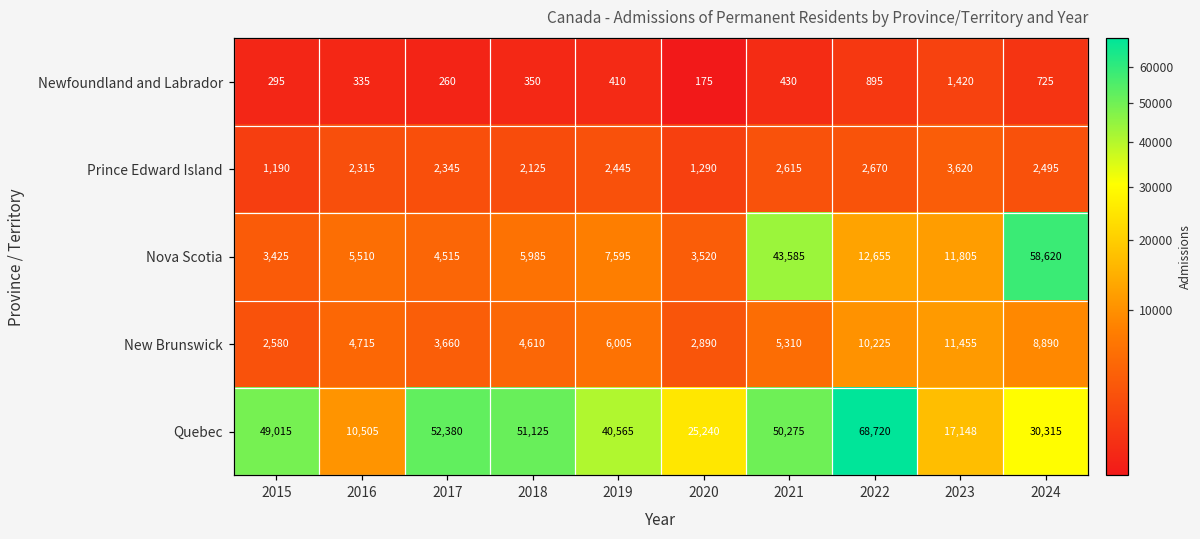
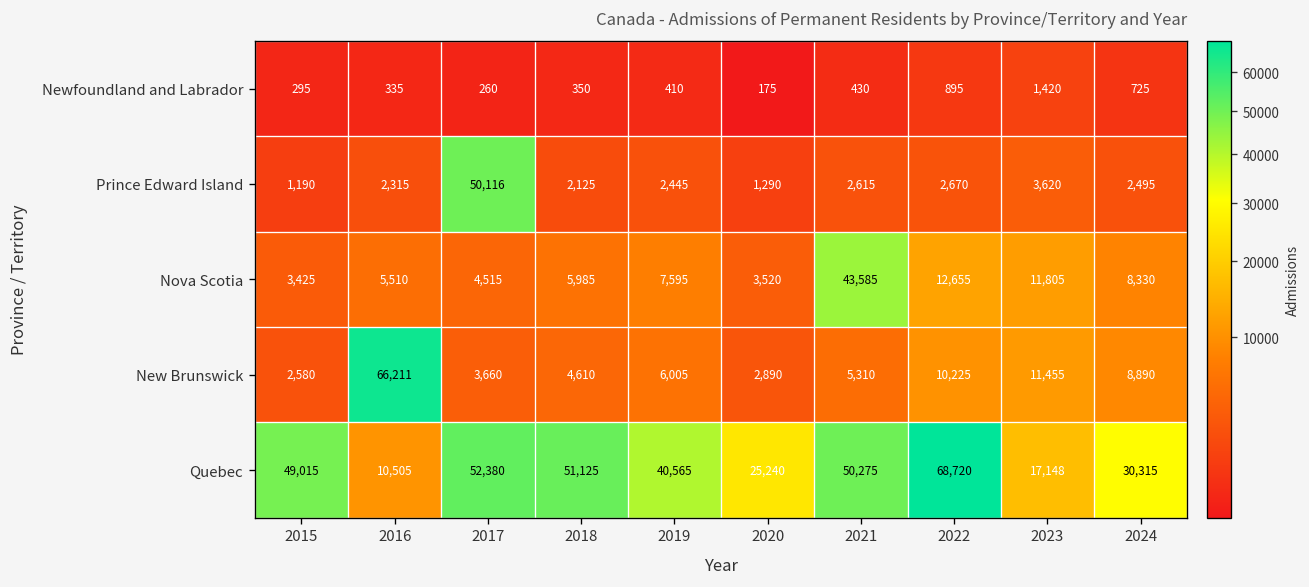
Prince Edward Island, 2017: 2,345 -> 50,116
Nova Scotia, 2024: 58,620 -> 8,330
New Brunswick, 2016: 4,715 -> 66,211
